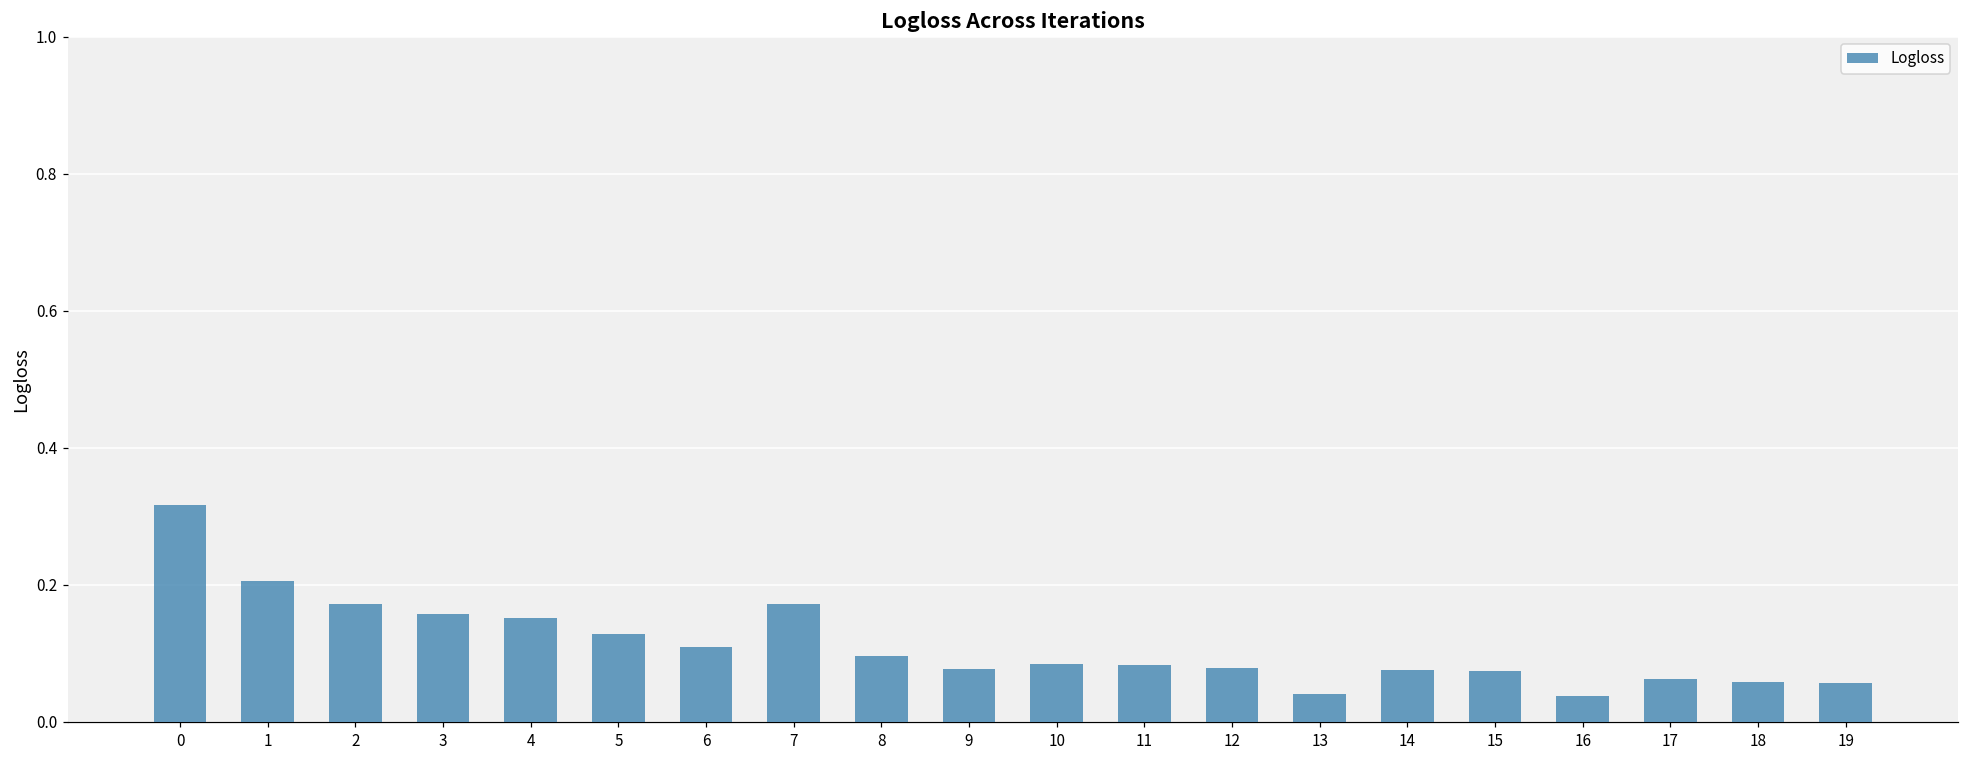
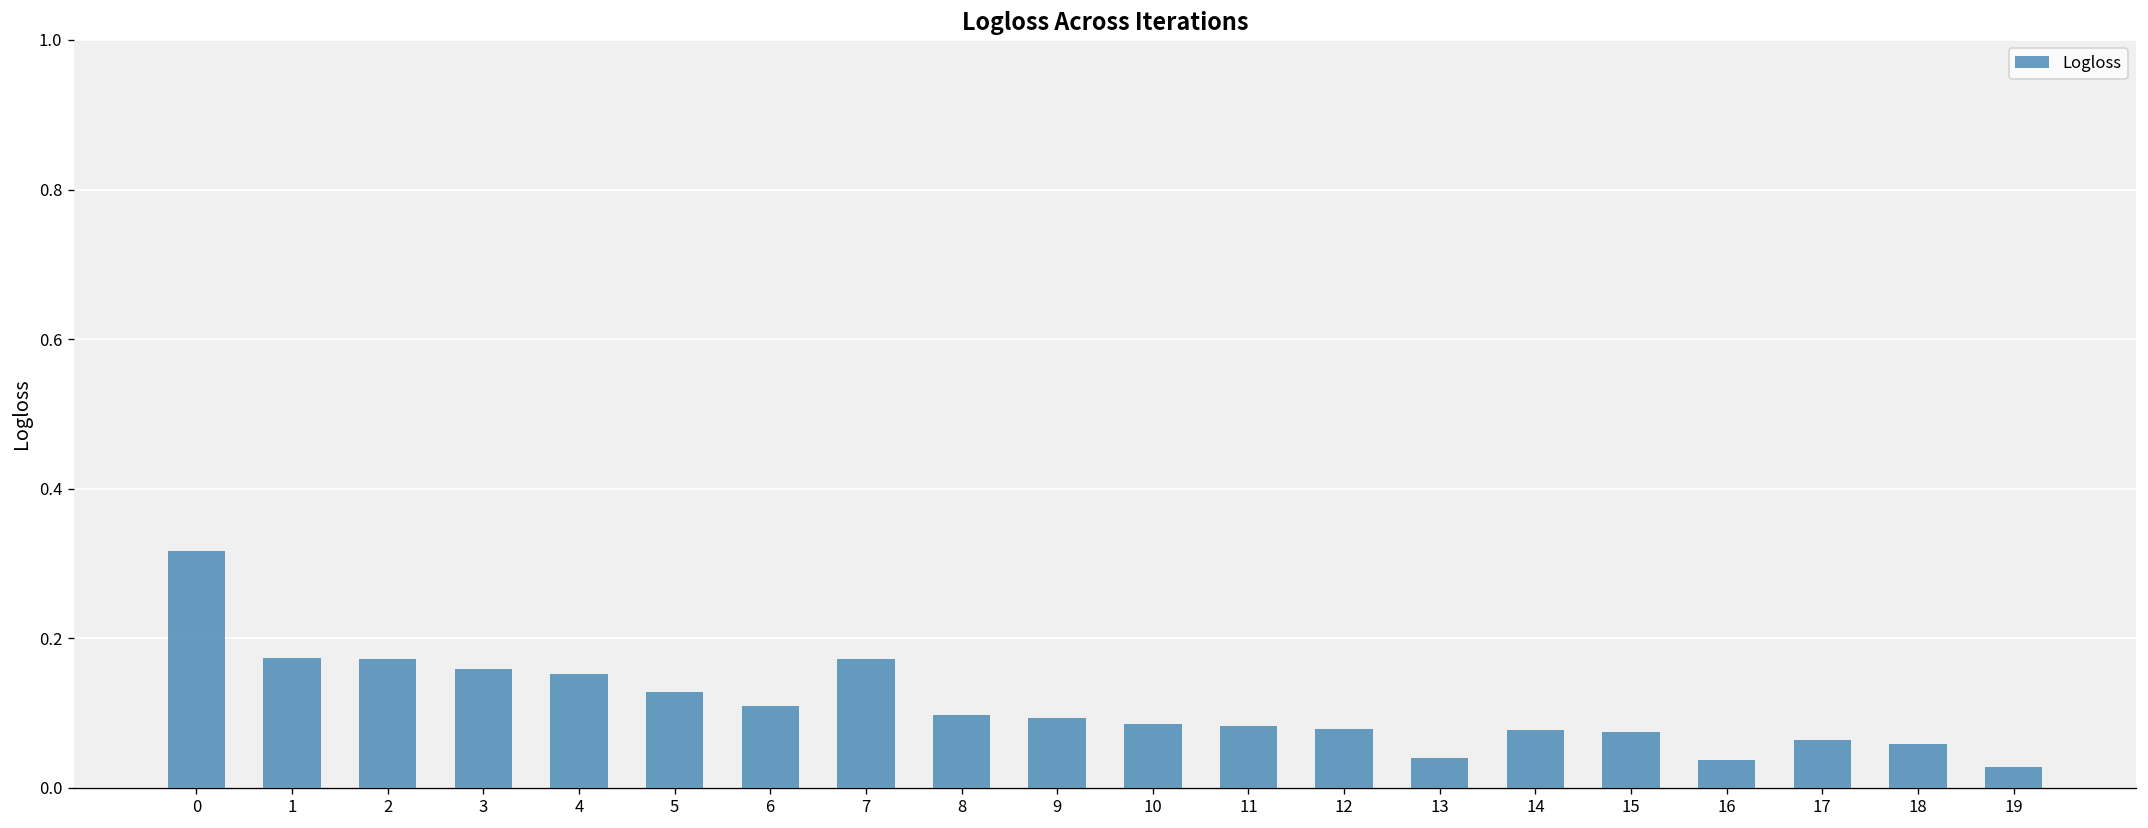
1: 0.21 -> 0.17
9: 0.08 -> 0.09
19: 0.06 -> 0.03
